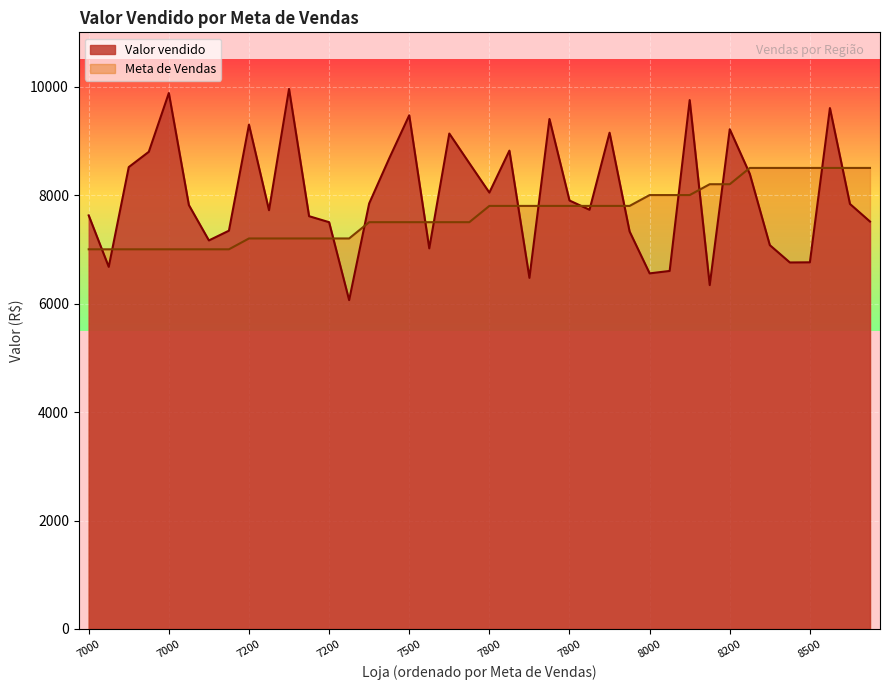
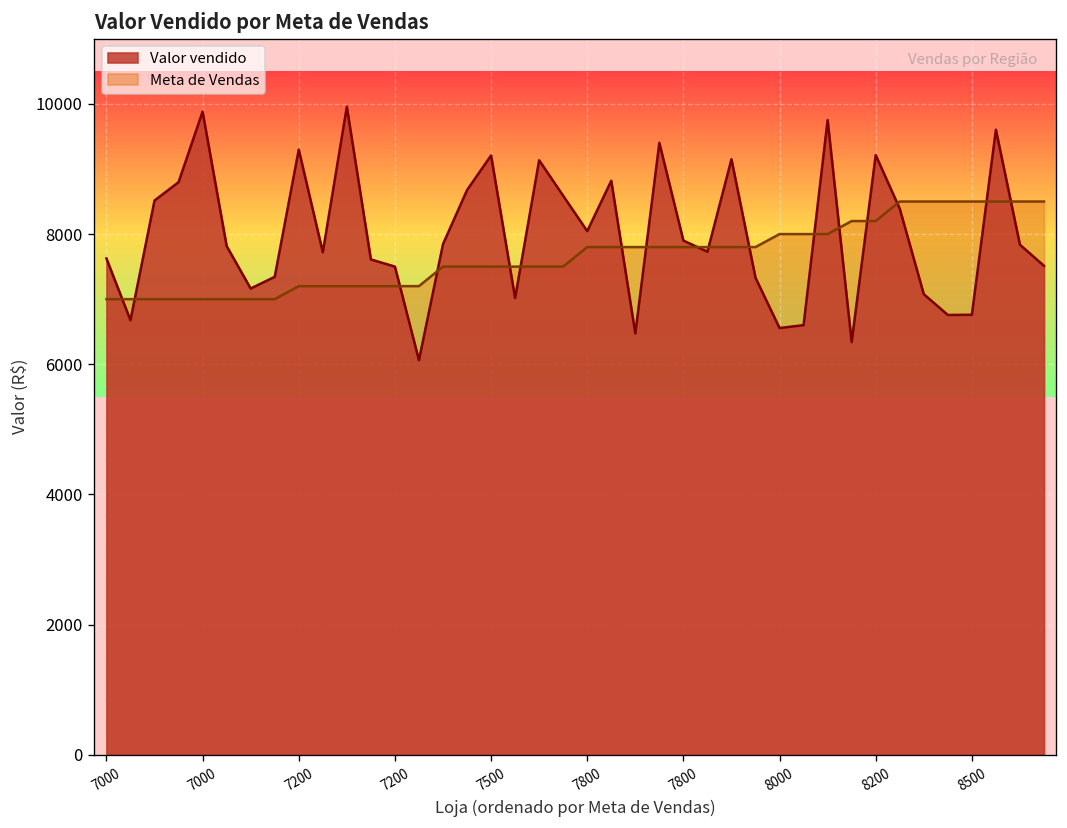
Valor vendido, 7500: 9500 -> 9200
